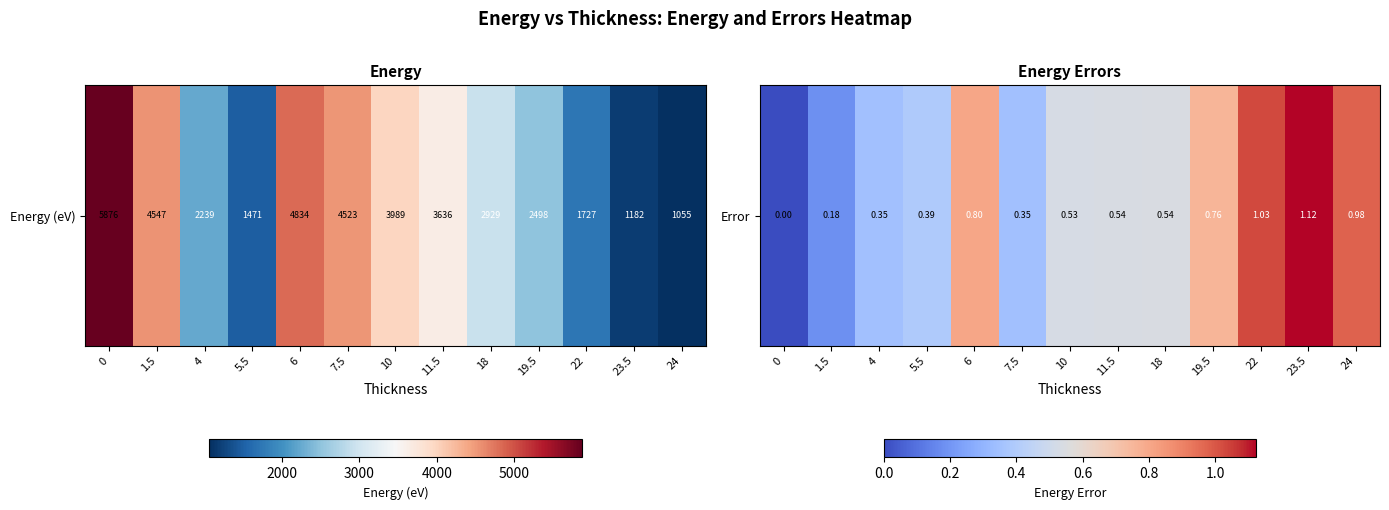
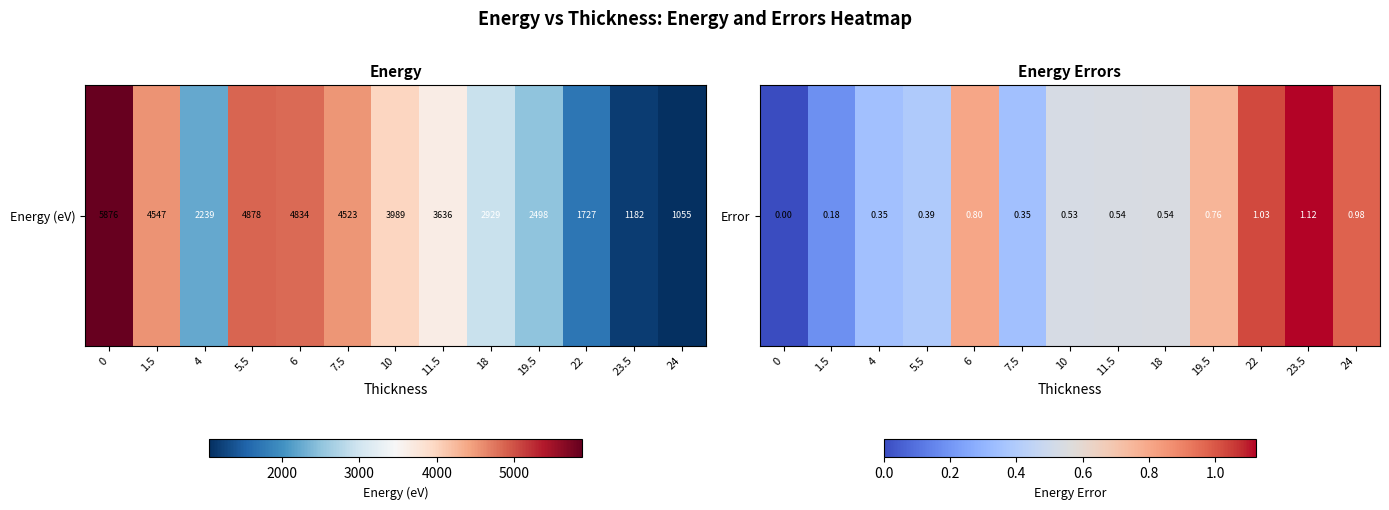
Energy, Energy (eV), 5.5: 1471 -> 4878
